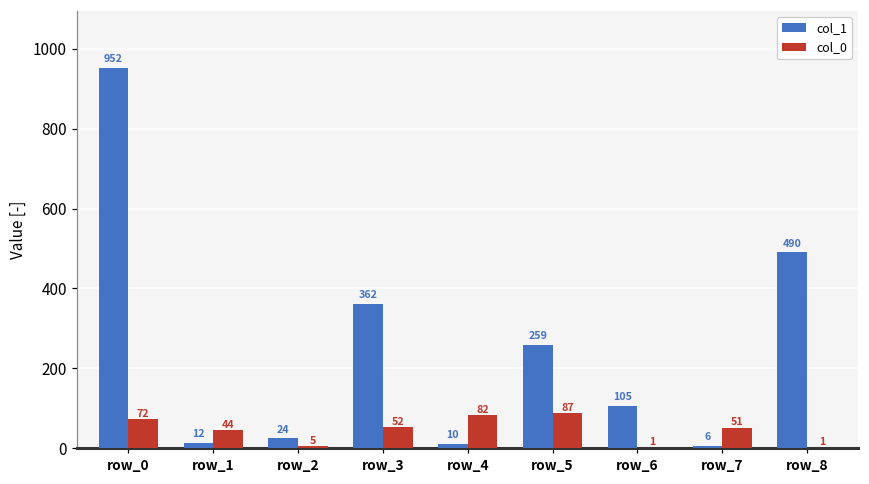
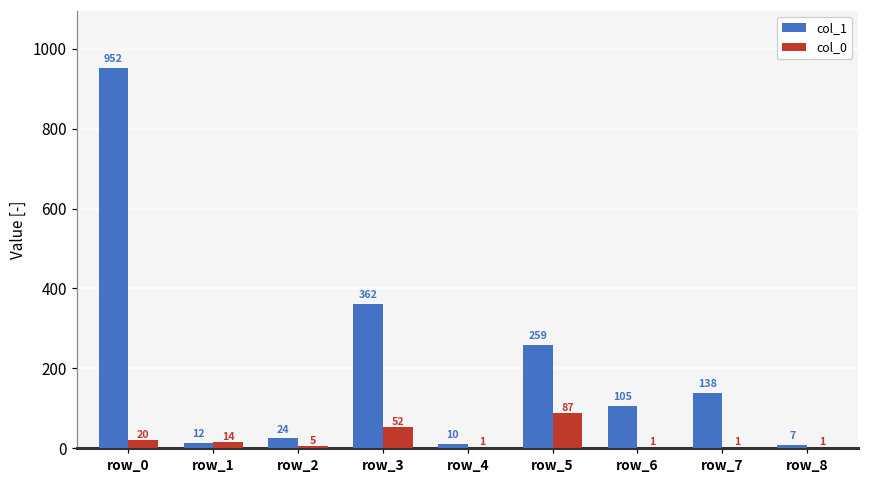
col_0, row_0: 72 -> 20
col_0, row_1: 44 -> 14
col_0, row_4: 82 -> 1
col_1, row_7: 6 -> 138
col_0, row_7: 51 -> 1
col_1, row_8: 490 -> 7
